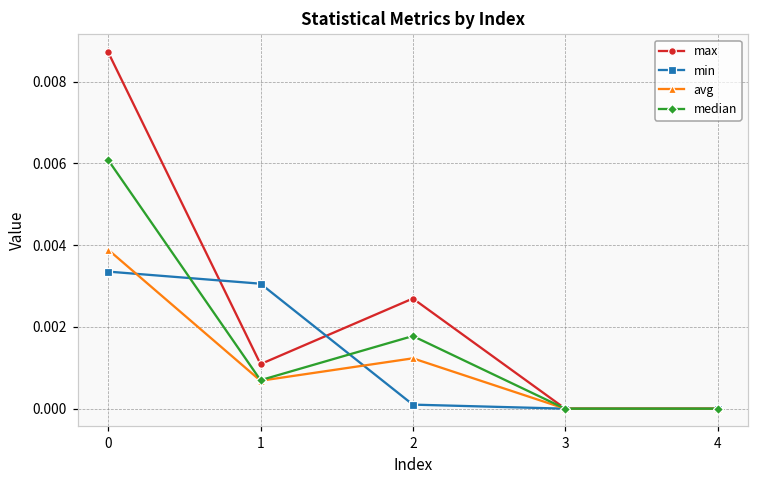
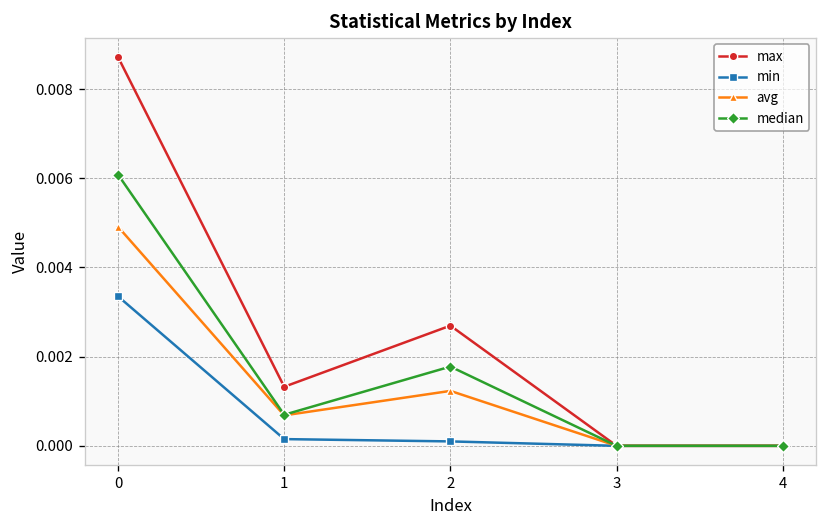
avg, 0: 0.0039 -> 0.0049
max, 1: 0.0011 -> 0.0013
min, 1: 0.0031 -> 0.0002
